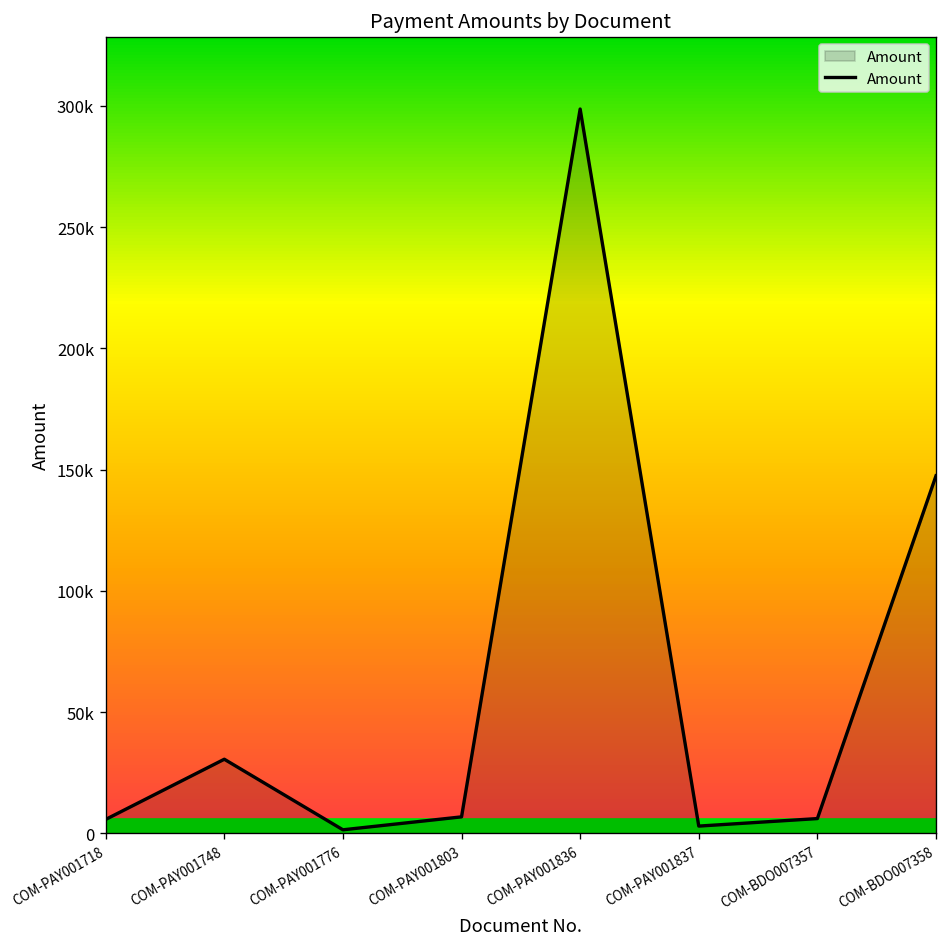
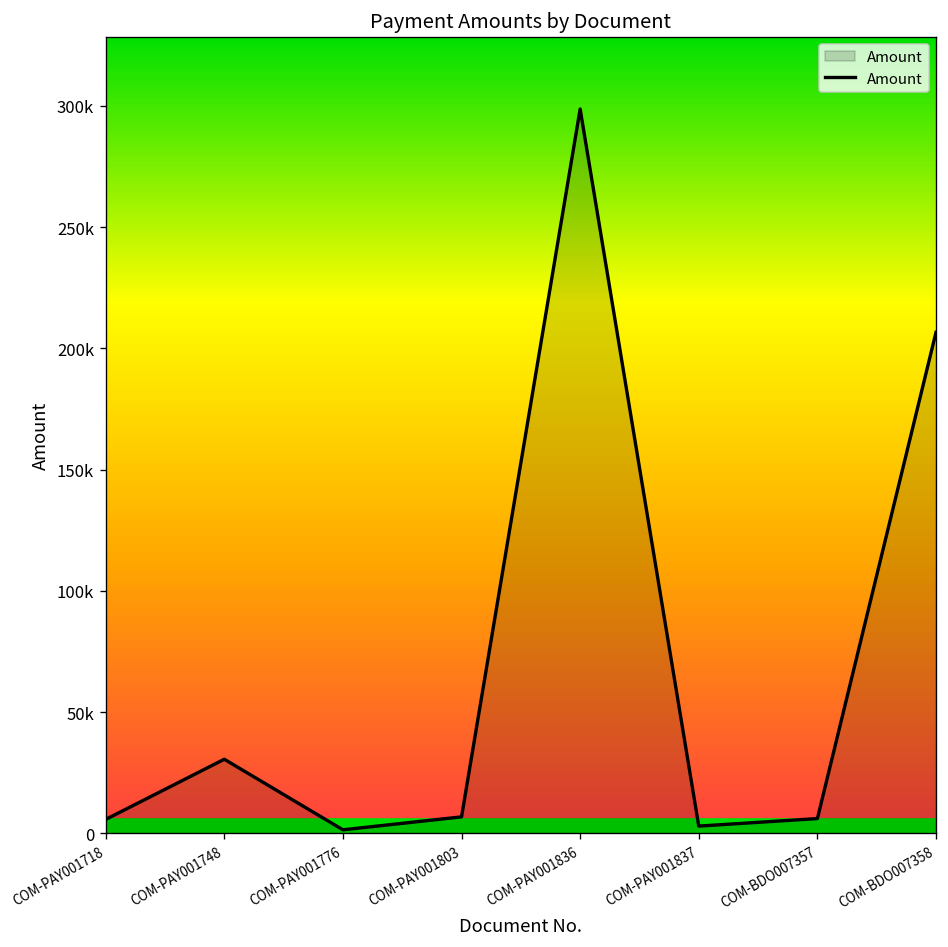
COM-BDO007358: 147000 -> 207000
